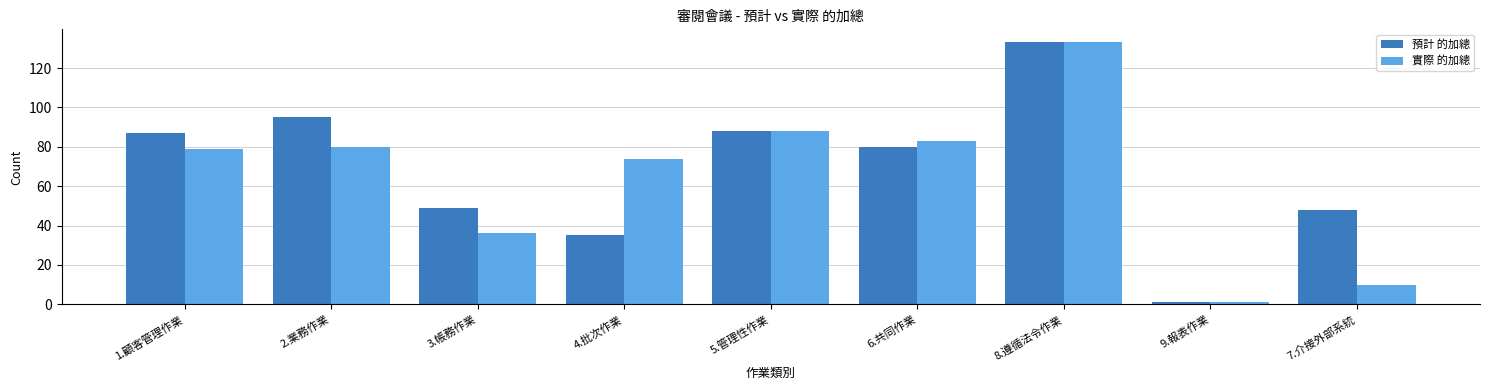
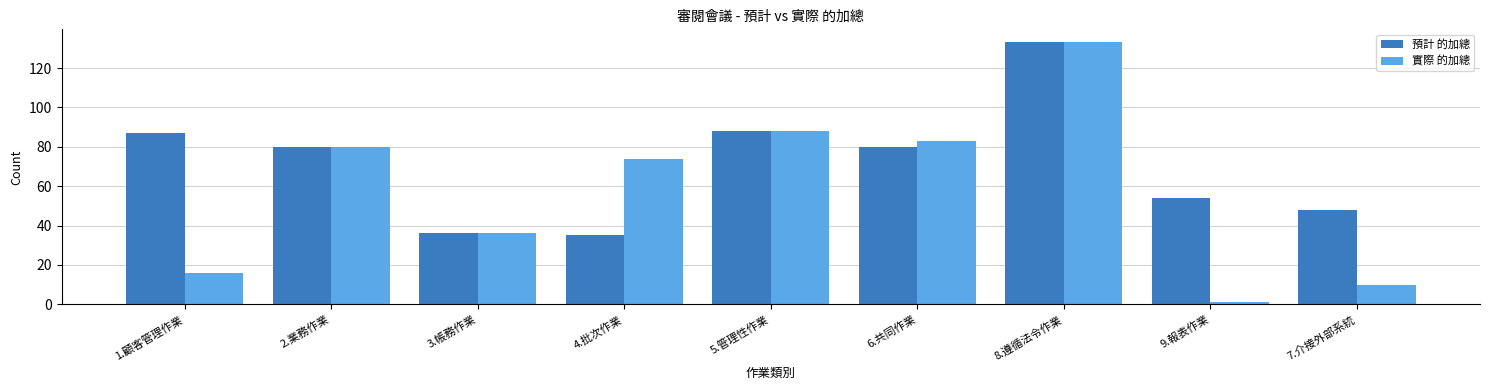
實際 的加總, 1.顧客管理作業: 79 -> 16
預計 的加總, 2.業務作業: 95 -> 80
預計 的加總, 3.帳務作業: 49 -> 36
預計 的加總, 9.報表作業: 1 -> 54
